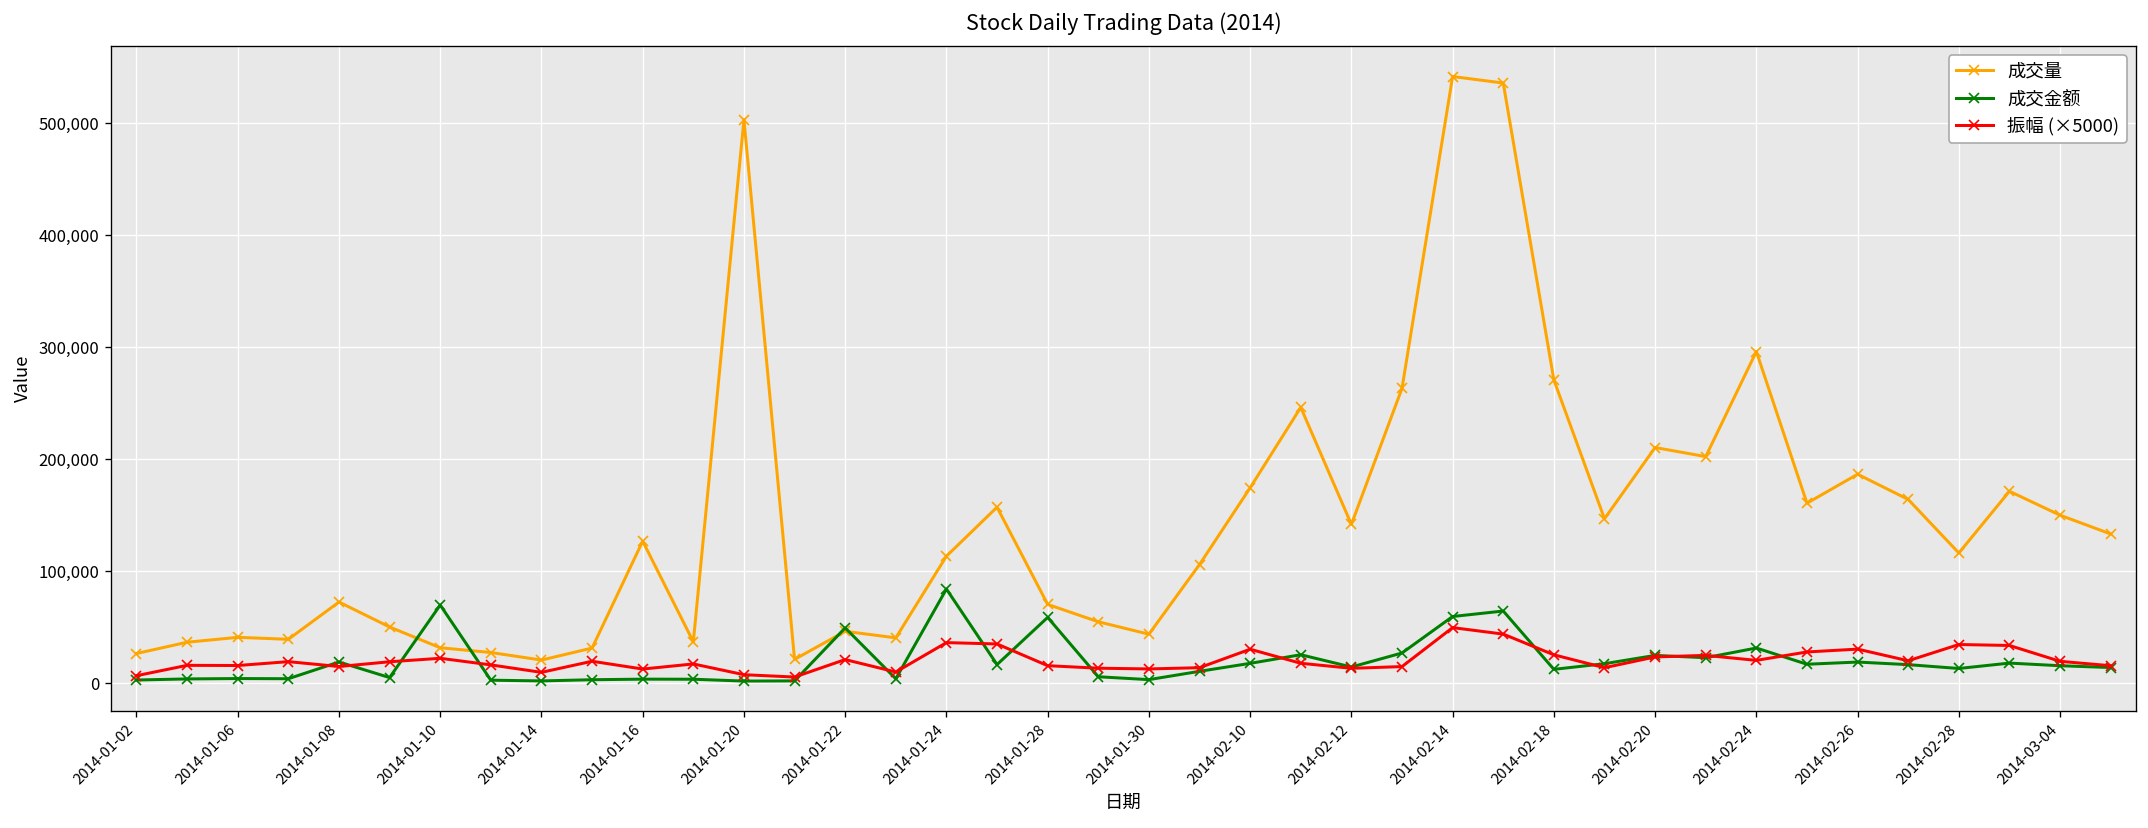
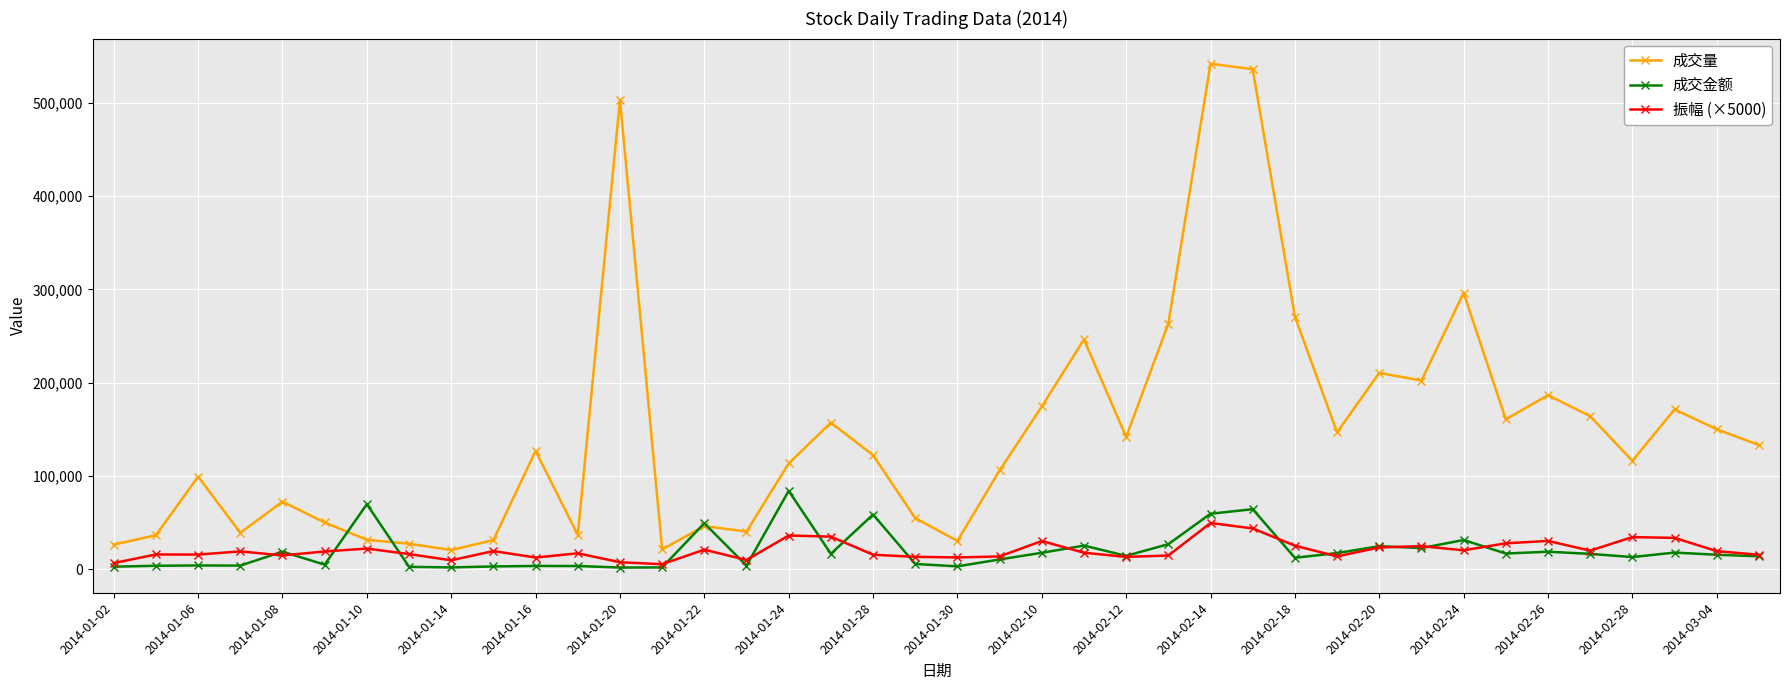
成交量, 2014-01-06: 40,000 -> 100,000
成交量, 2014-01-28: 70,000 -> 120,000
成交量, 2014-01-30: 40,000 -> 30,000
